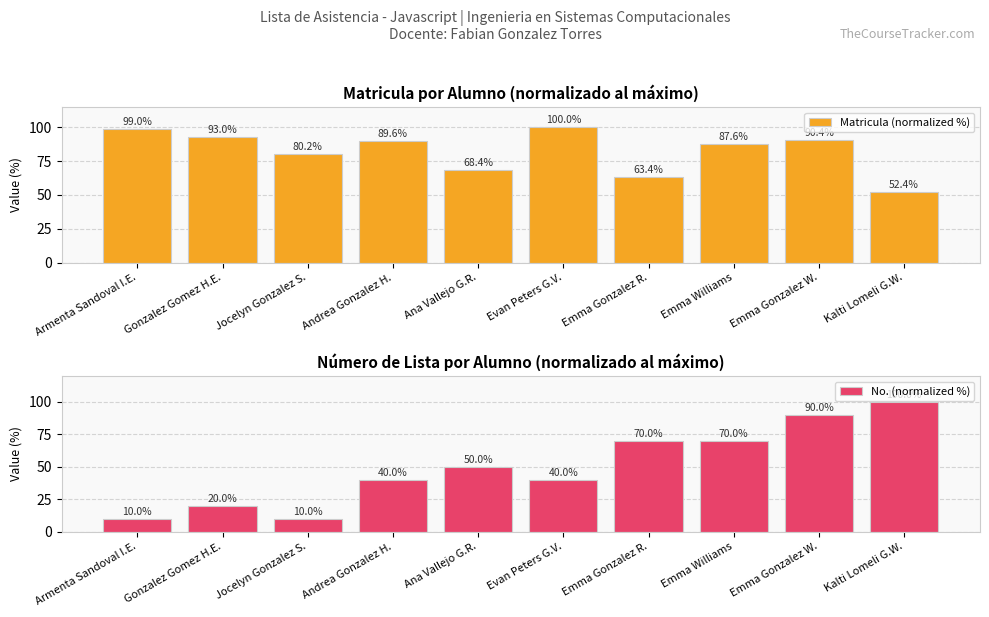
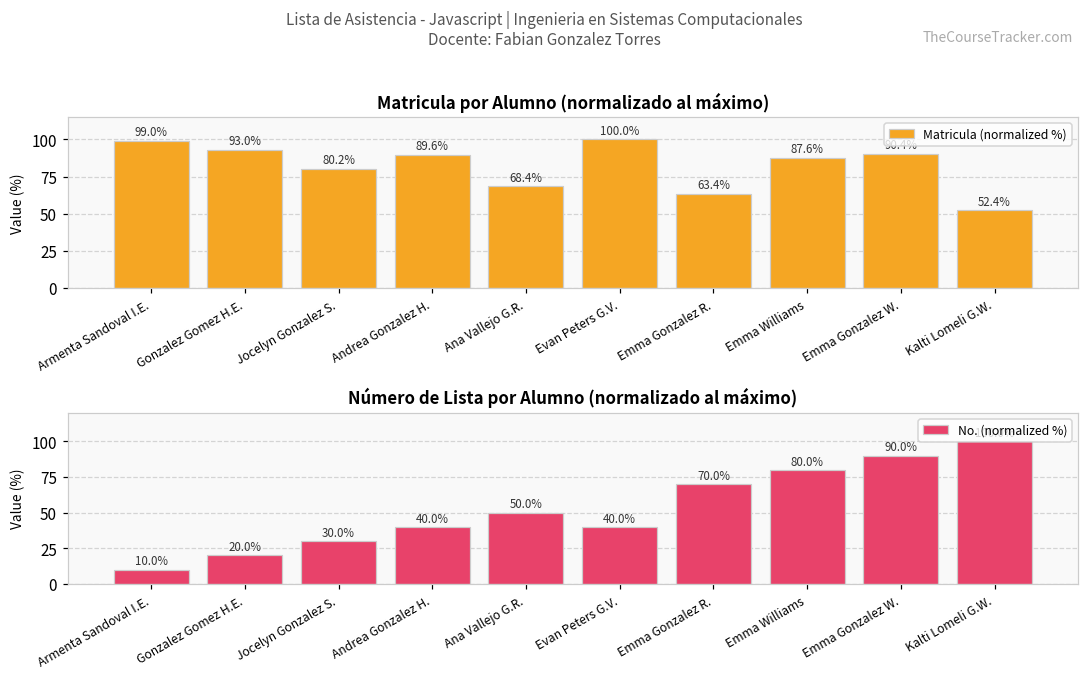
Número de Lista por Alumno (normalizado al máximo), Jocelyn Gonzalez S.: 10.0% -> 30.0%
Número de Lista por Alumno (normalizado al máximo), Emma Williams: 70.0% -> 80.0%
